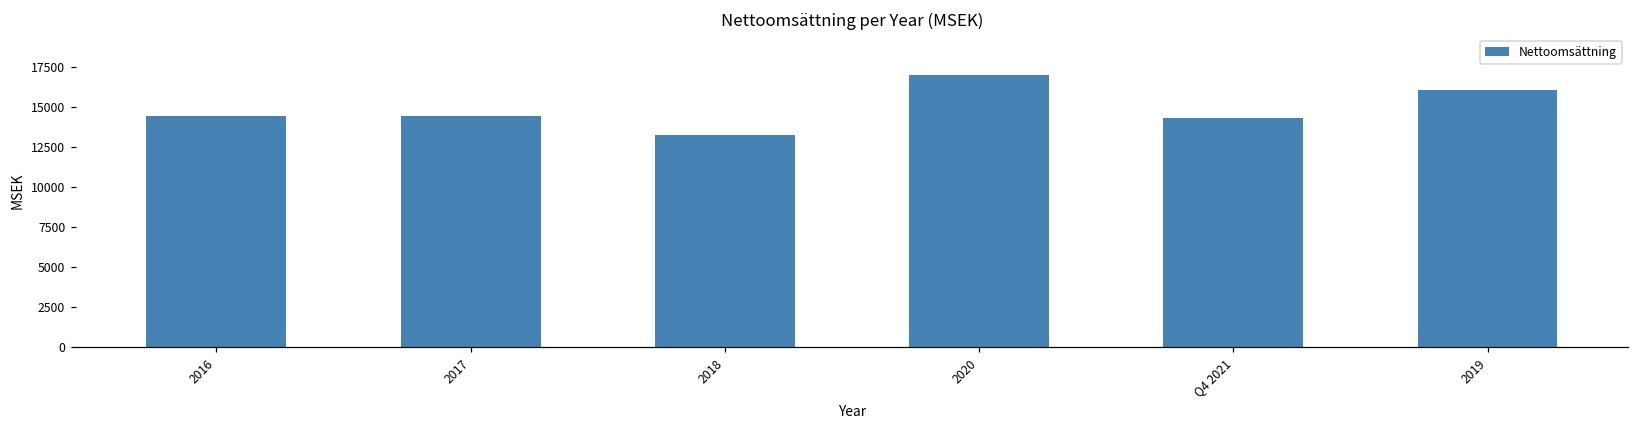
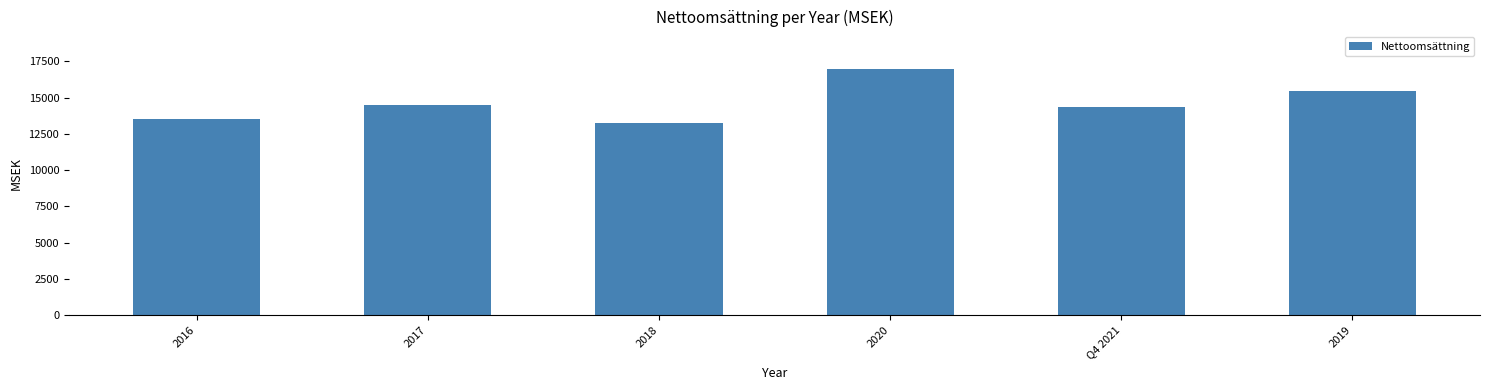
2016: 14500 -> 13500
2019: 16100 -> 15500
